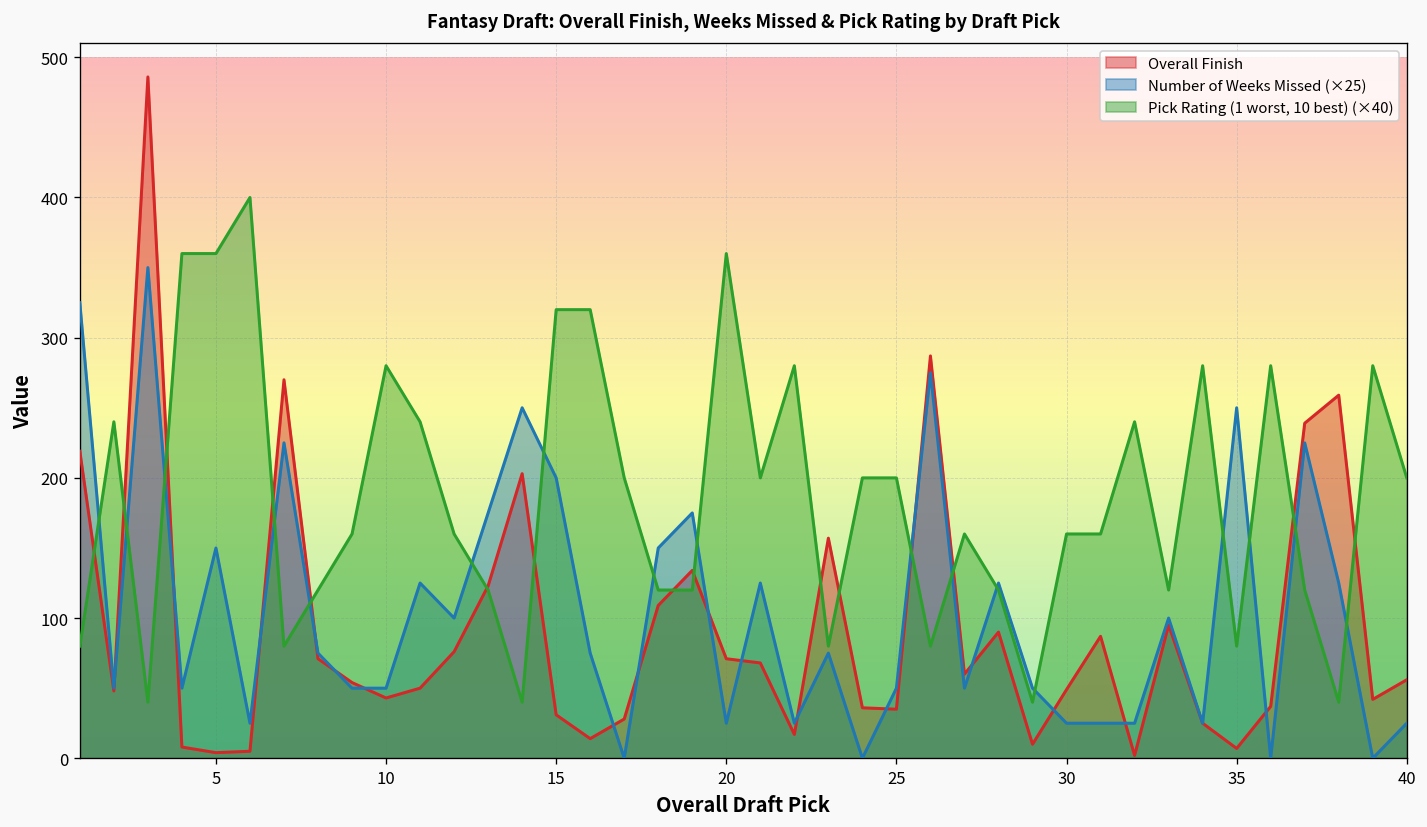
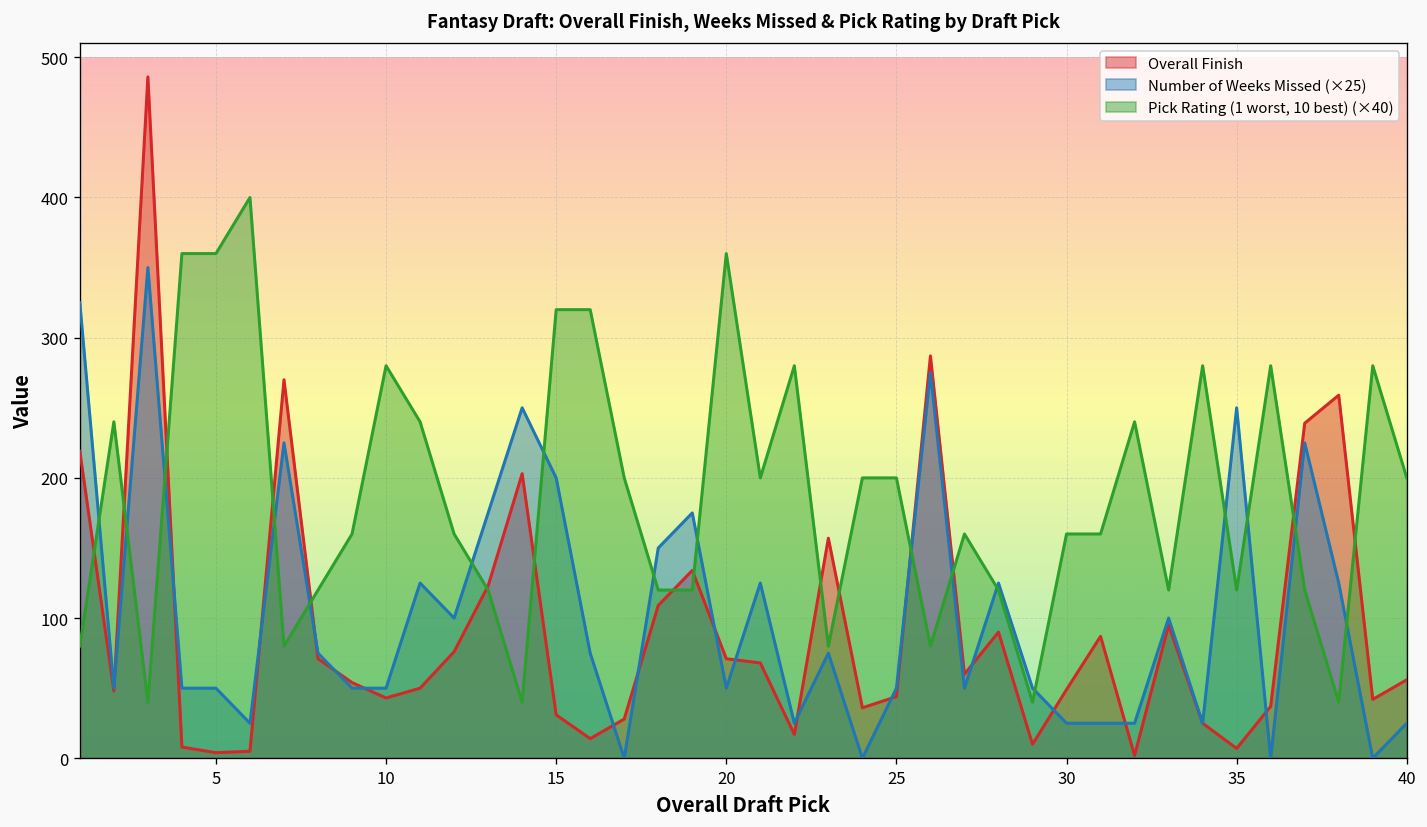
Number of Weeks Missed (×25), 5: 150 -> 50
Number of Weeks Missed (×25), 20: 25 -> 50
Overall Finish, 25: 35 -> 44
Pick Rating (1 worst, 10 best) (×40), 35: 80 -> 120
